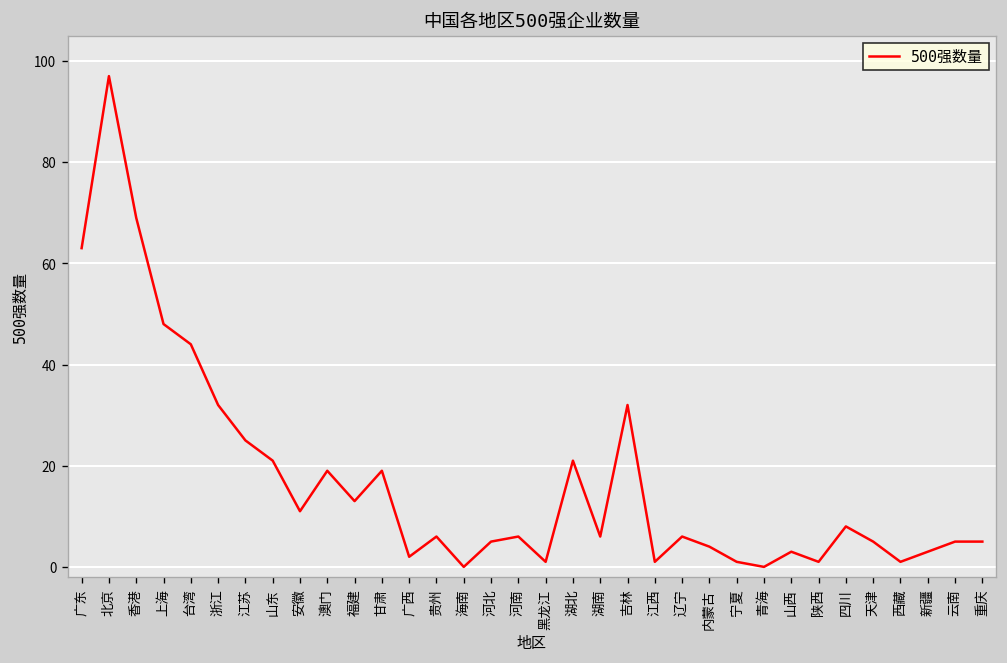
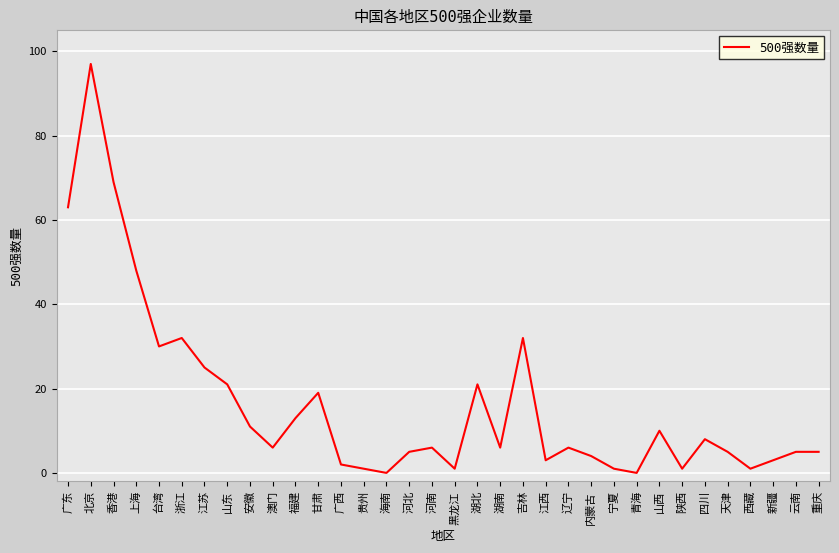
台湾: 44 -> 30
澳门: 19 -> 6
贵州: 6 -> 1
江西: 1 -> 3
山西: 3 -> 10
